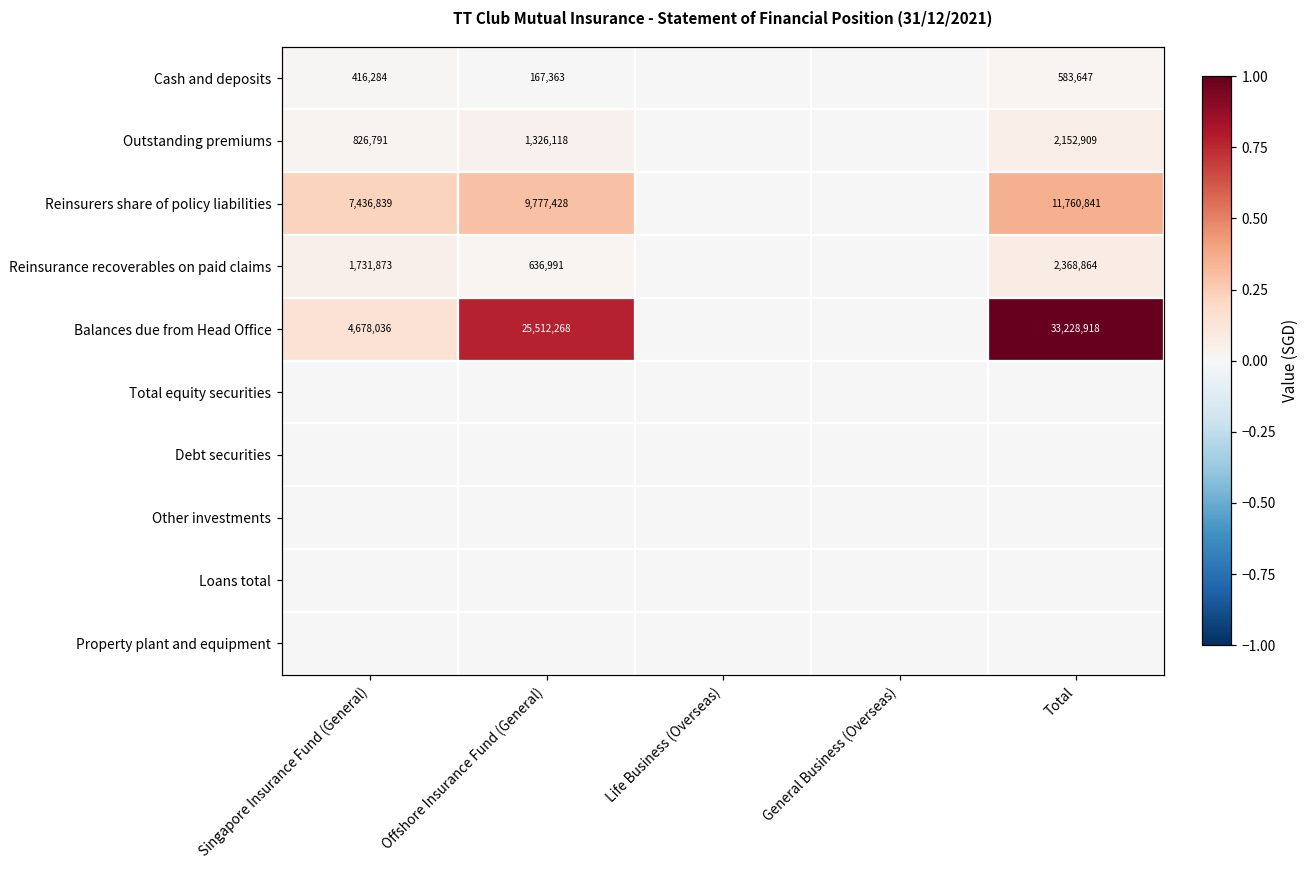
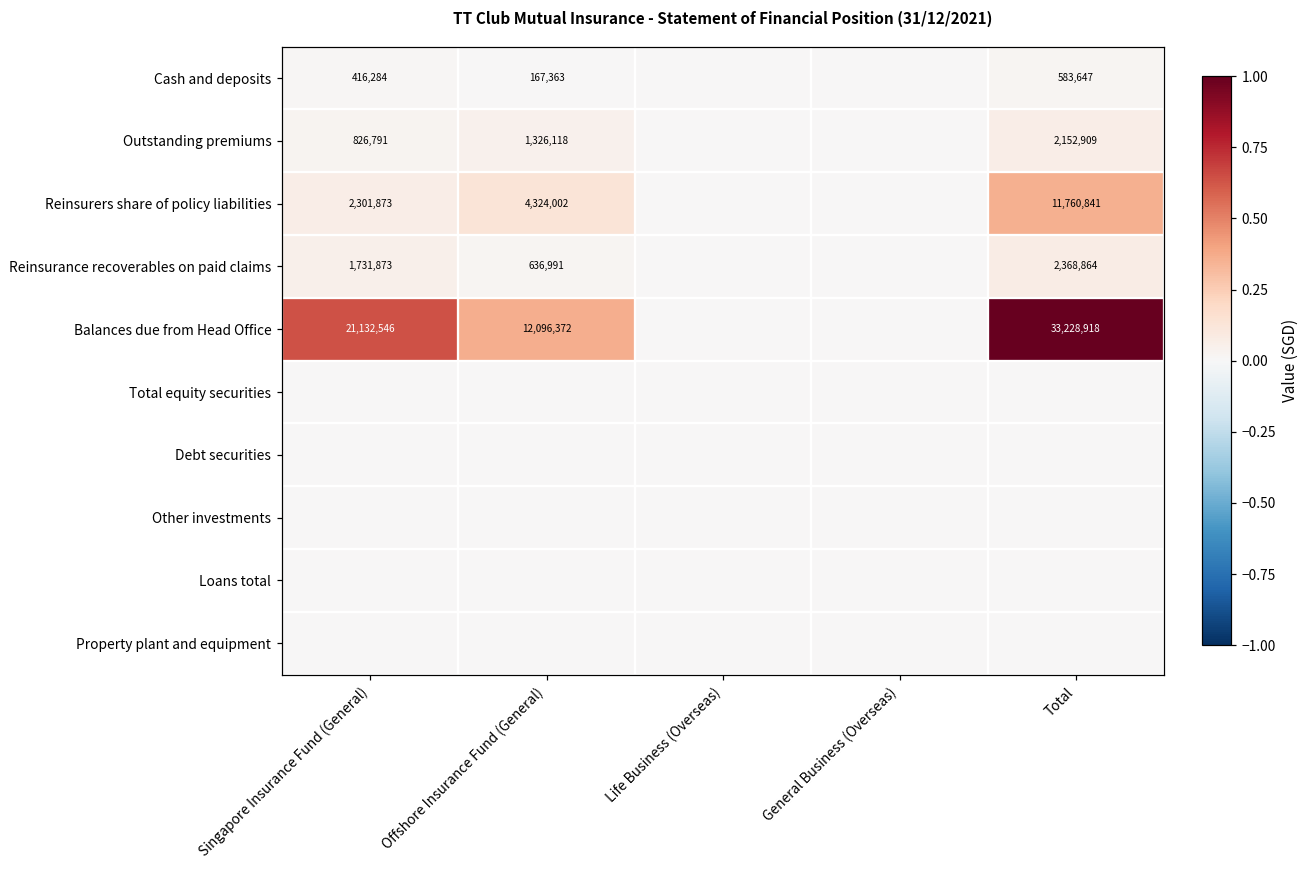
Reinsurers share of policy liabilities, Singapore Insurance Fund (General): 7,436,839 -> 2,301,873
Reinsurers share of policy liabilities, Offshore Insurance Fund (General): 9,777,428 -> 4,324,002
Balances due from Head Office, Singapore Insurance Fund (General): 4,678,036 -> 21,132,546
Balances due from Head Office, Offshore Insurance Fund (General): 25,512,268 -> 12,096,372
